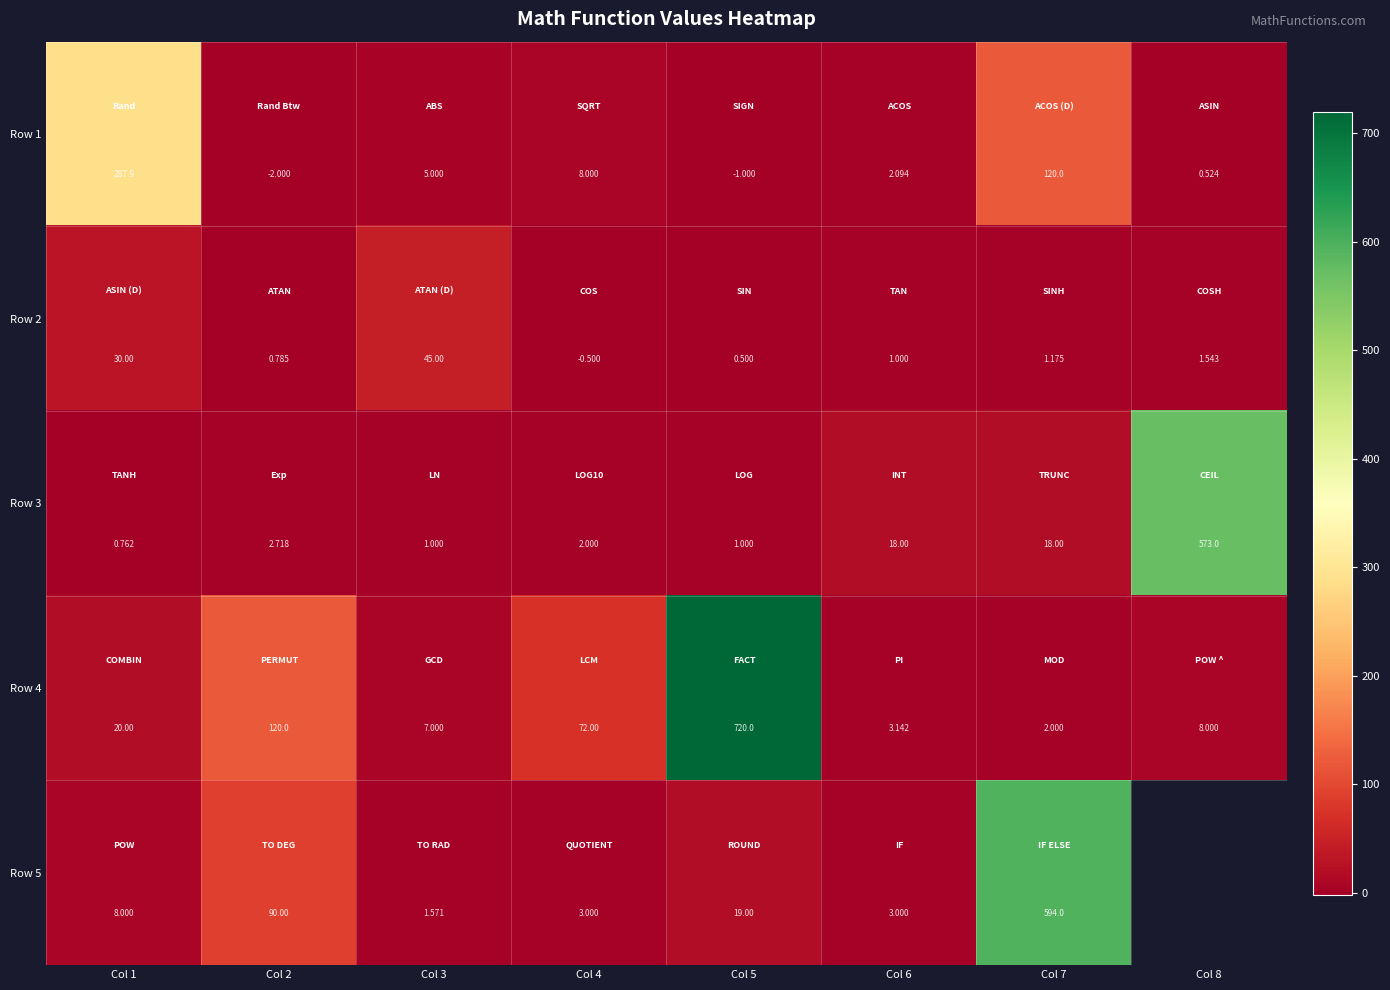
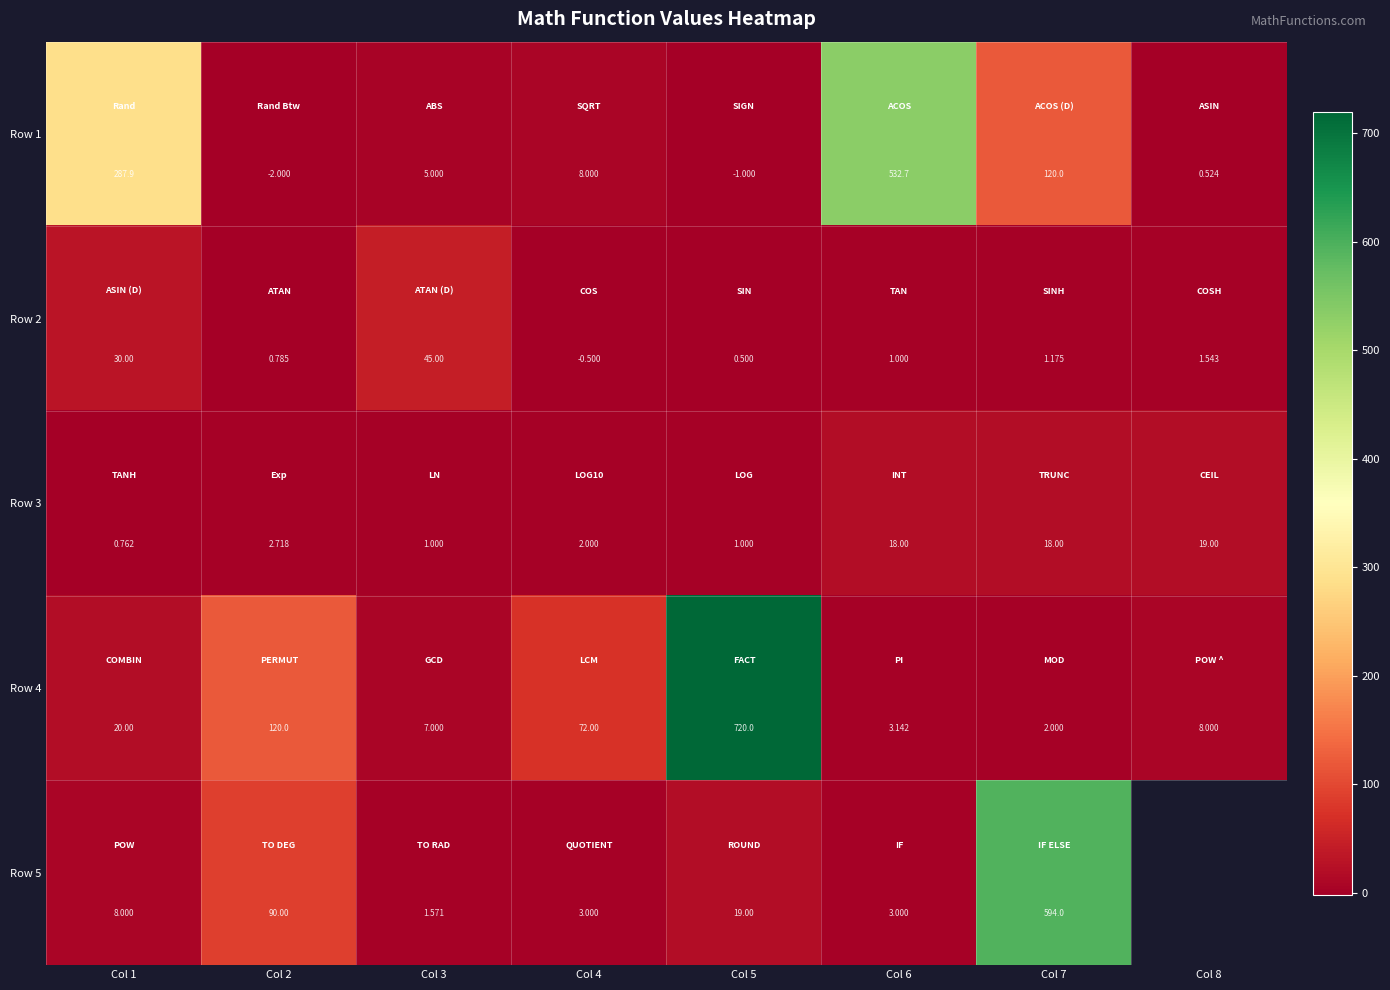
Row 1, Col 6: 2.094 -> 532.7
Row 3, Col 8: 573.0 -> 19.00
